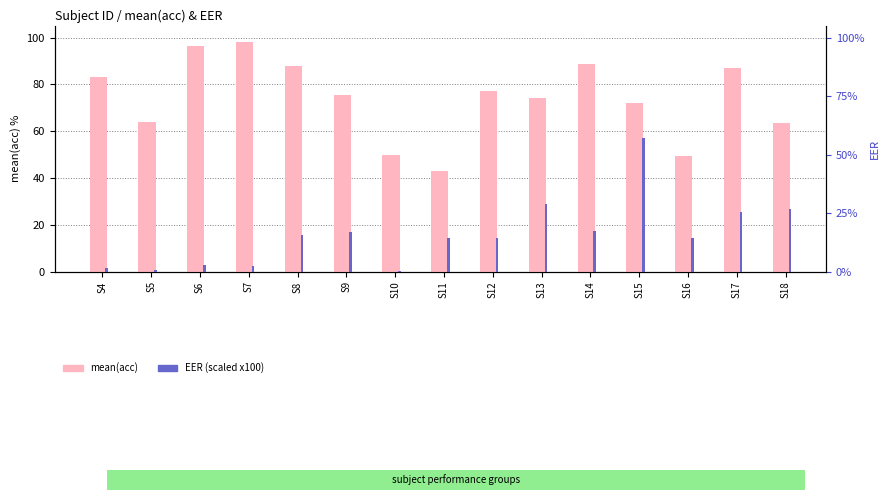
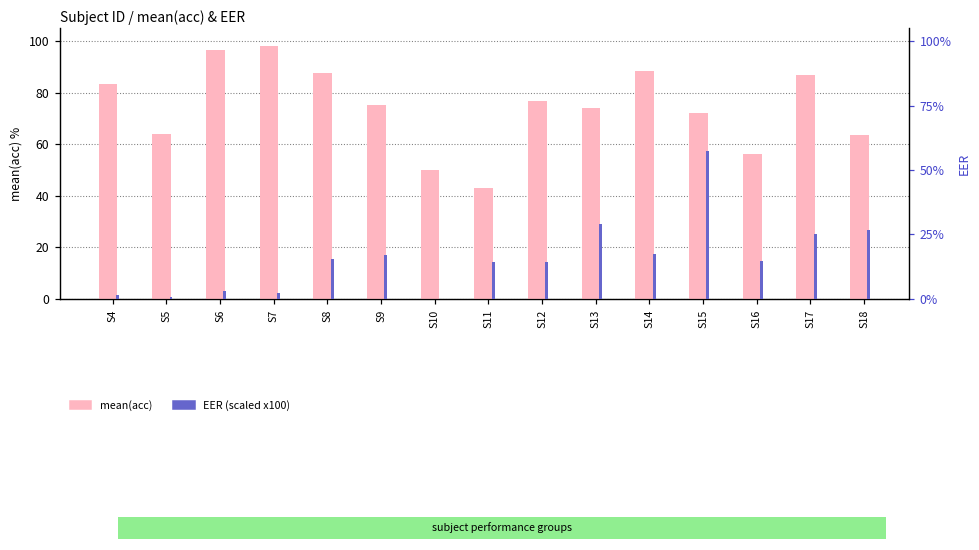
mean(acc), S16: 49 -> 56
